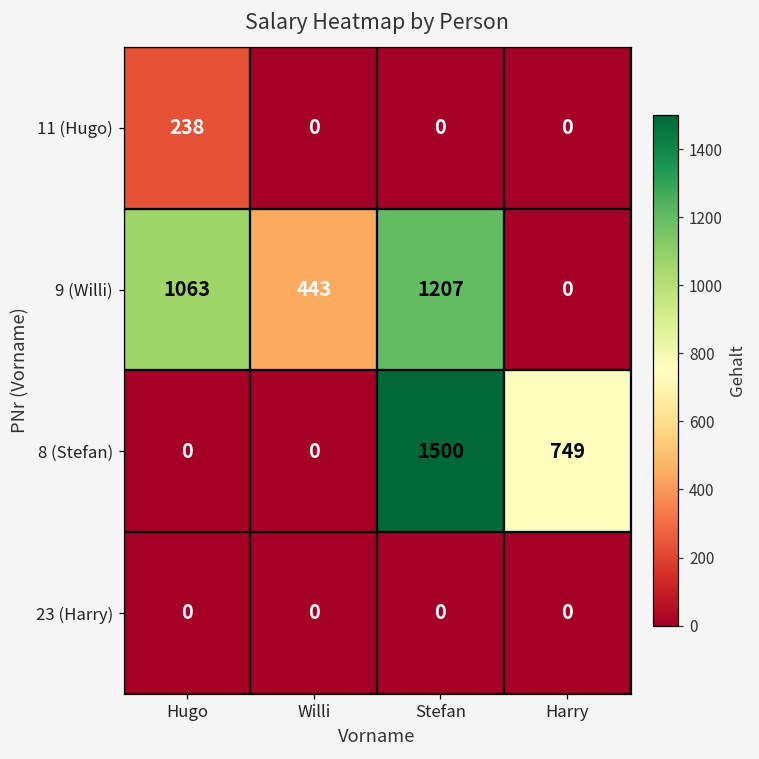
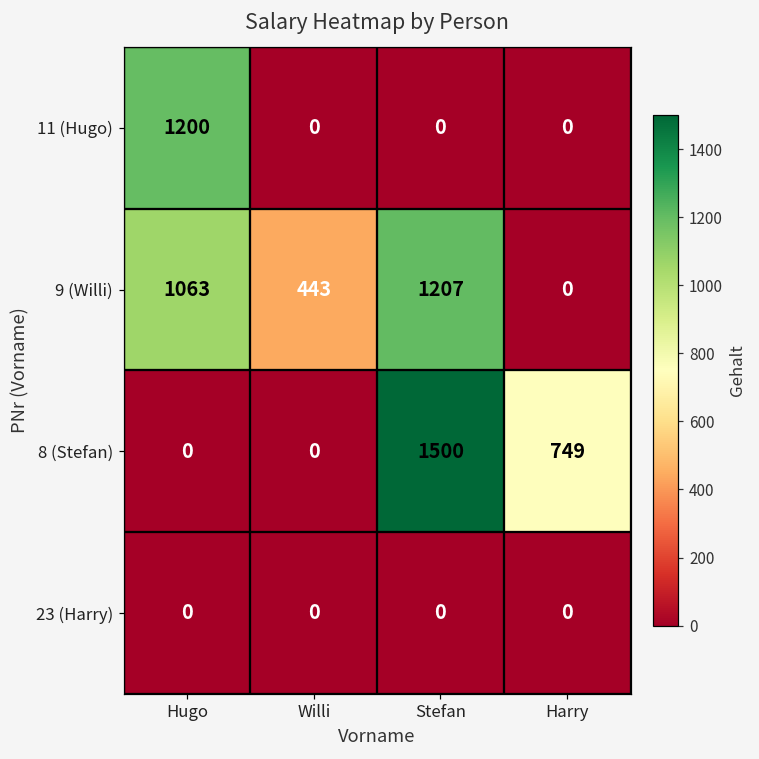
11 (Hugo), Hugo: 238 -> 1200
